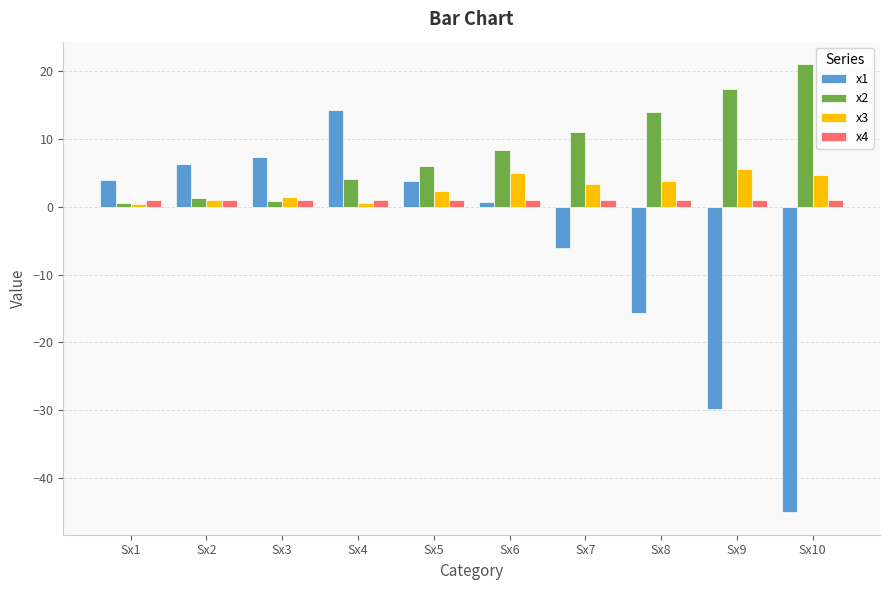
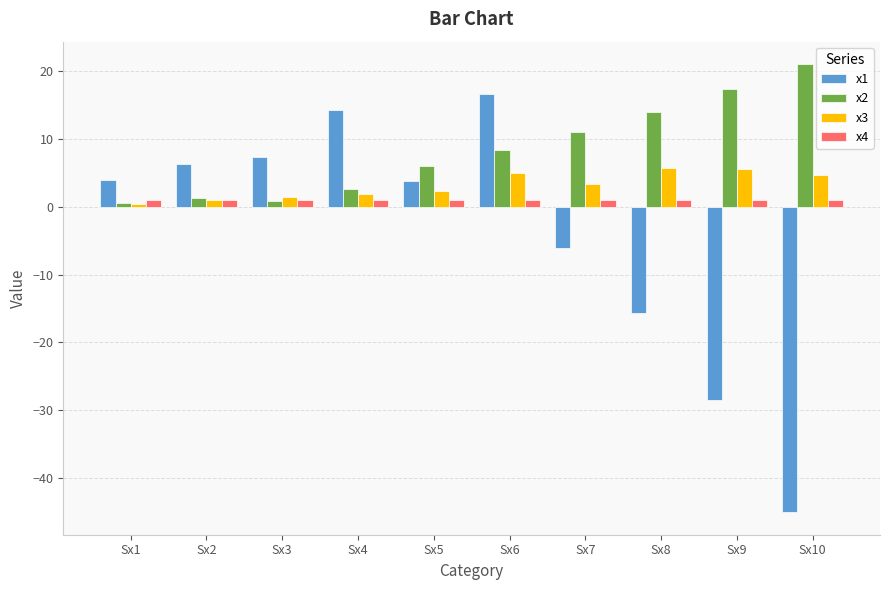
x2, Sx4: 4 -> 3
x3, Sx4: 1 -> 2
x1, Sx6: 1 -> 17
x3, Sx8: 4 -> 6
x1, Sx9: -30 -> -29
